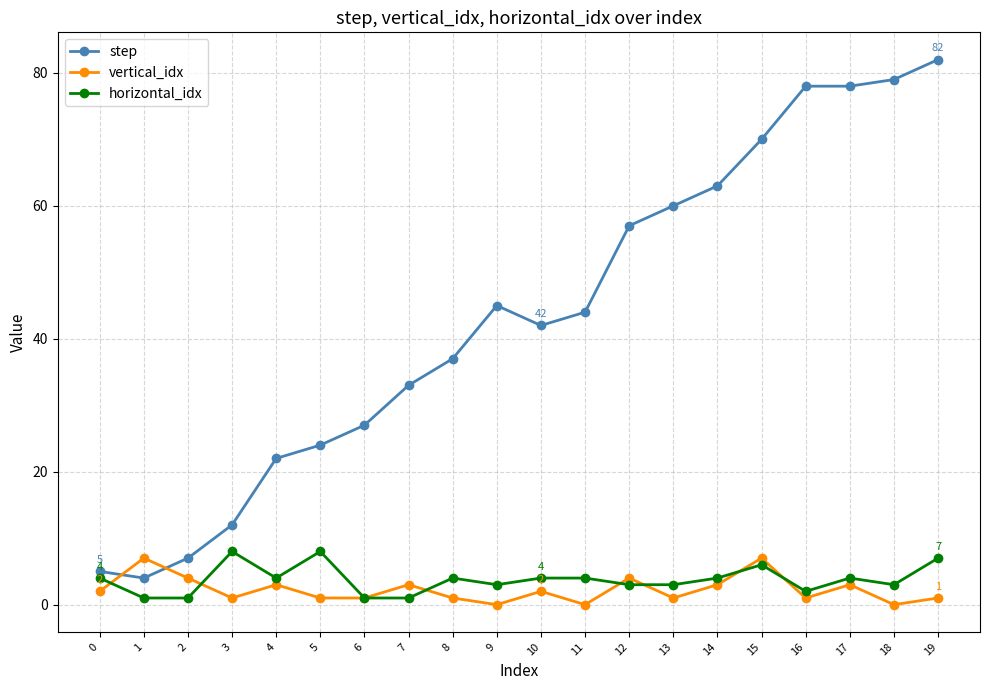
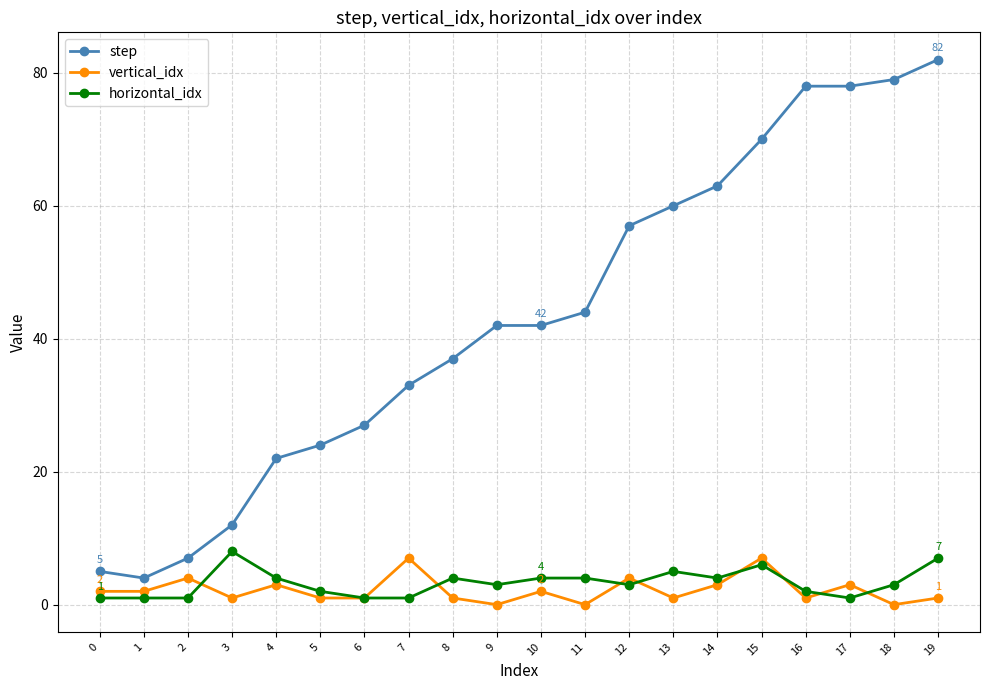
horizontal_idx, 0: 4 -> 1
vertical_idx, 1: 7 -> 2
horizontal_idx, 5: 8 -> 2
vertical_idx, 7: 3 -> 7
step, 9: 45 -> 42
horizontal_idx, 13: 3 -> 5
horizontal_idx, 17: 4 -> 1
